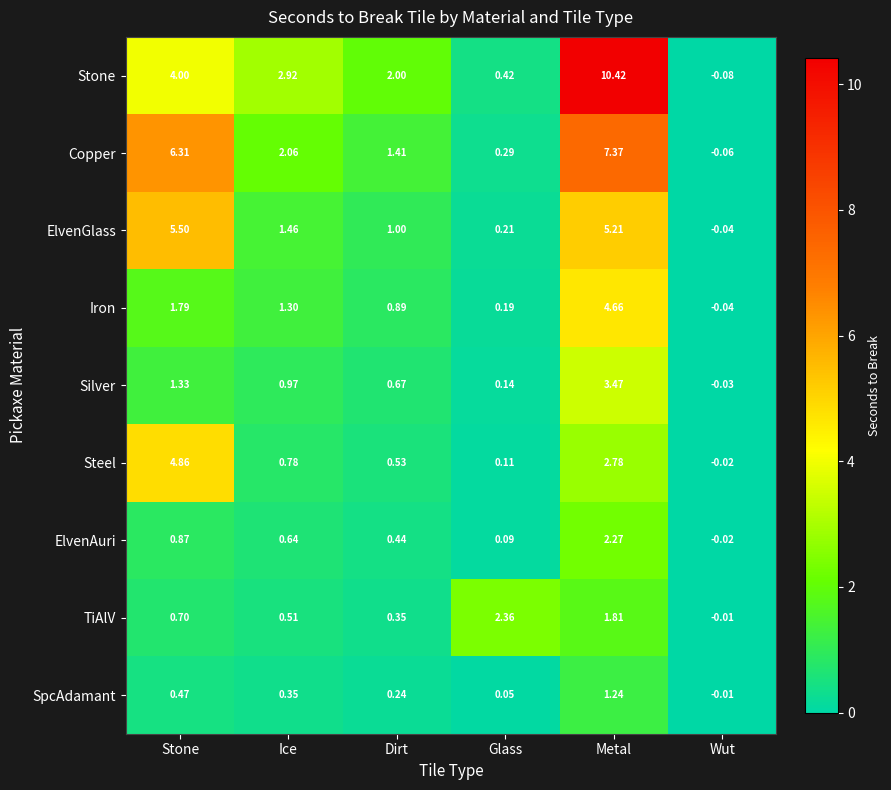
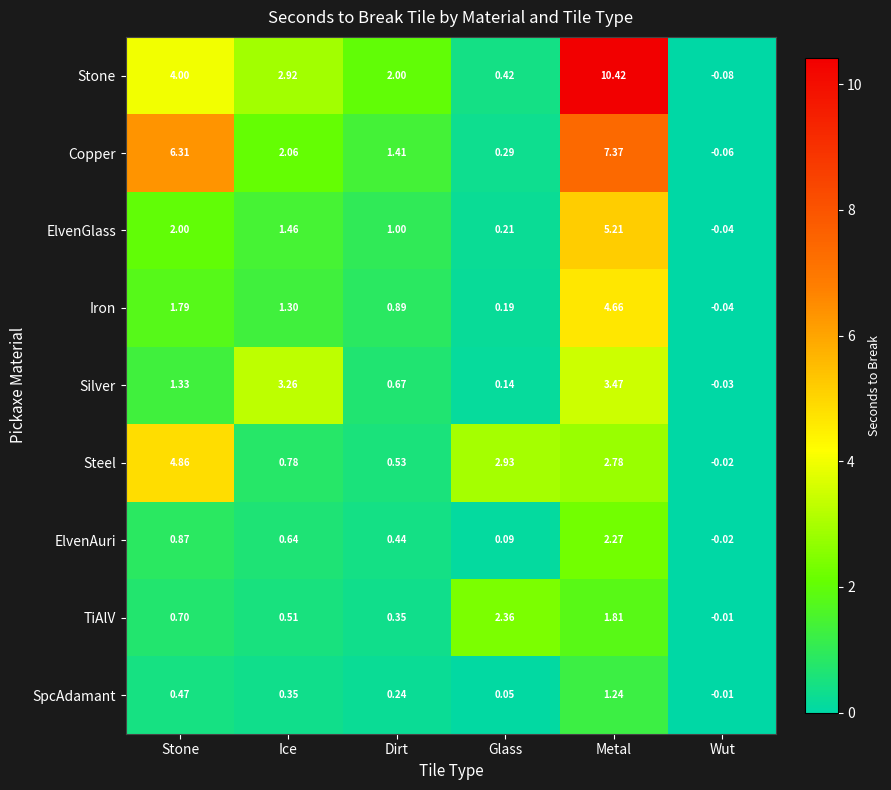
ElvenGlass, Stone: 5.50 -> 2.00
Silver, Ice: 0.97 -> 3.26
Steel, Glass: 0.11 -> 2.93
